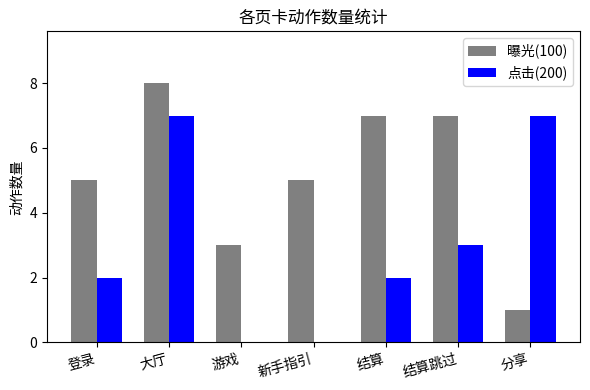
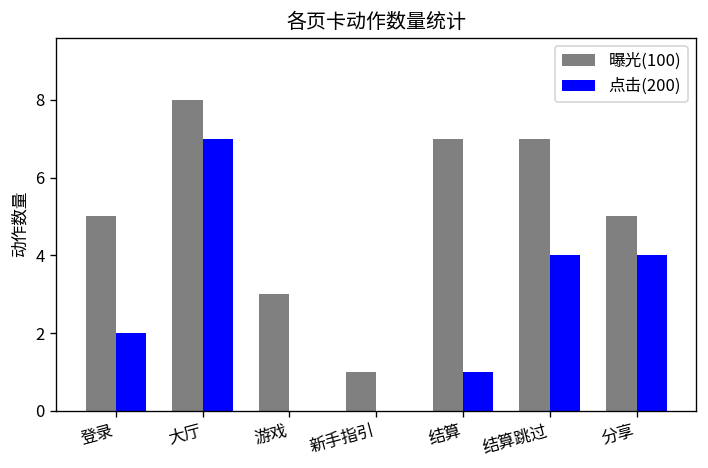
曝光(100), 新手指引: 5 -> 1
点击(200), 结算: 2 -> 1
点击(200), 结算跳过: 3 -> 4
曝光(100), 分享: 1 -> 5
点击(200), 分享: 7 -> 4
